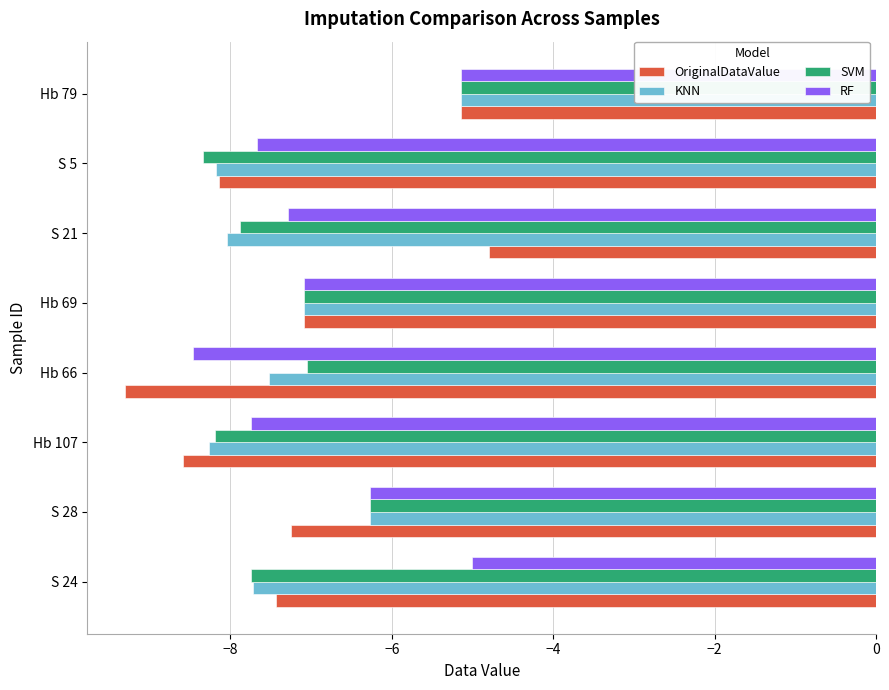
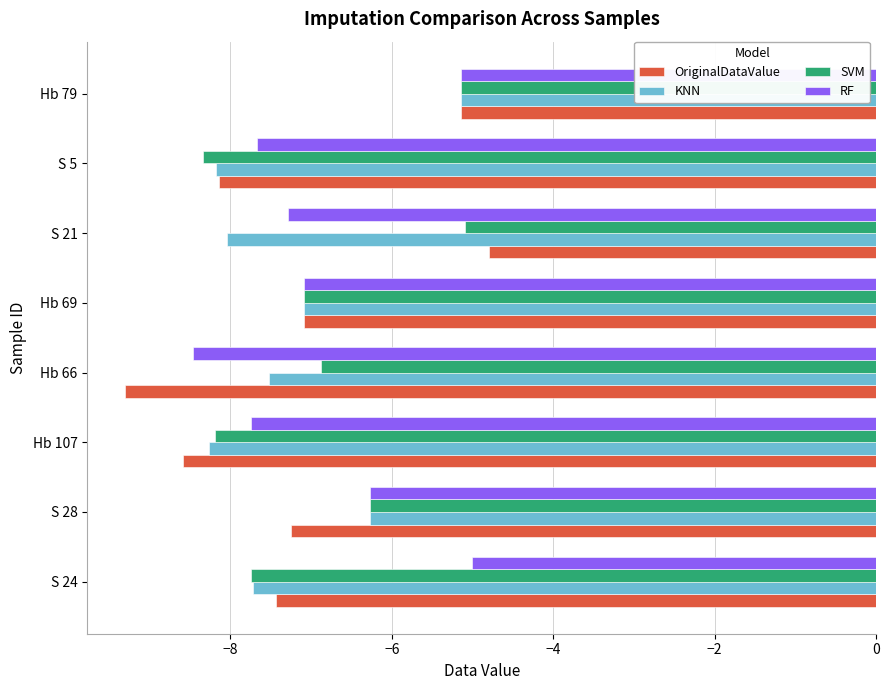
SVM, S 21: -7.9 -> -5.1
SVM, Hb 66: -7.0 -> -6.9
